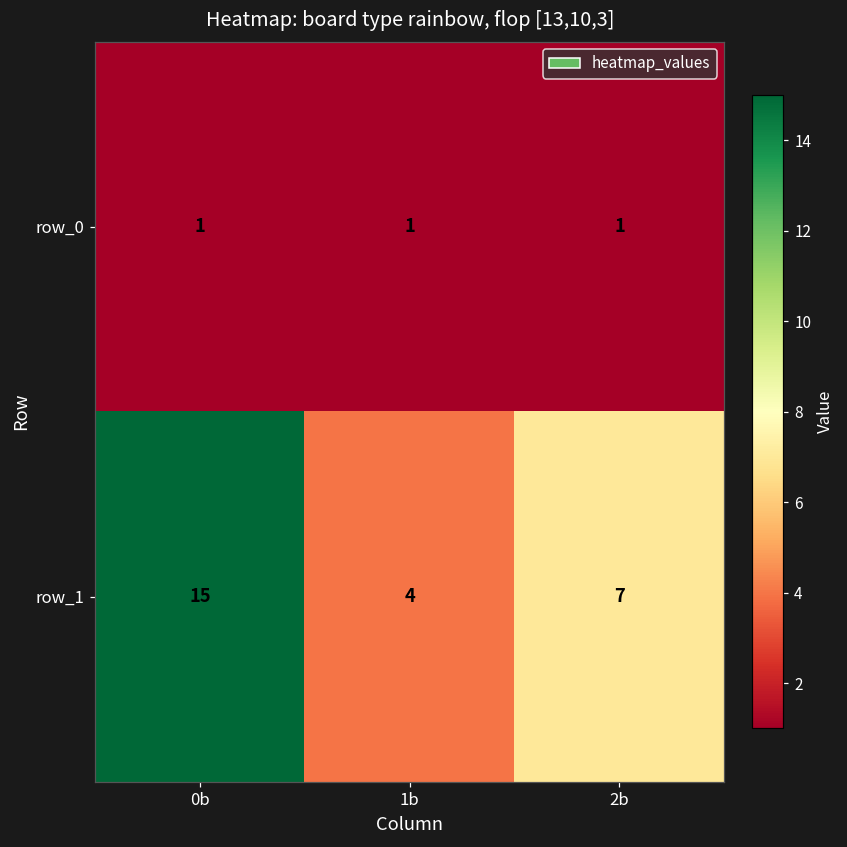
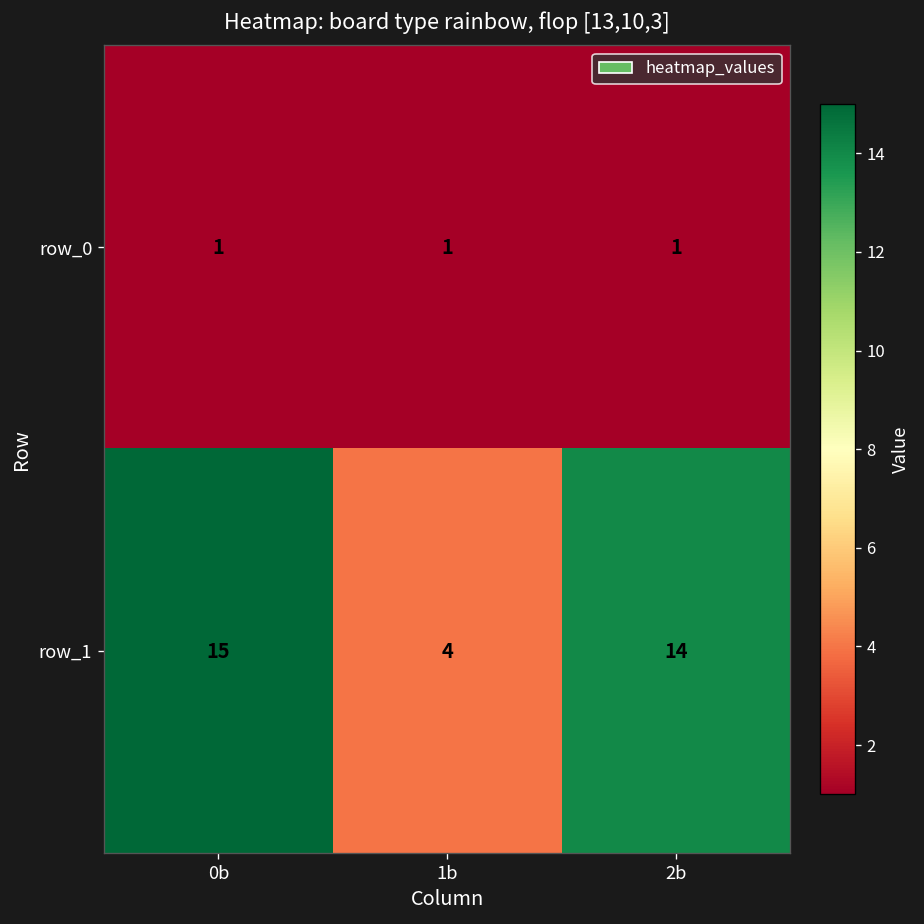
row_1, 2b: 7 -> 14
